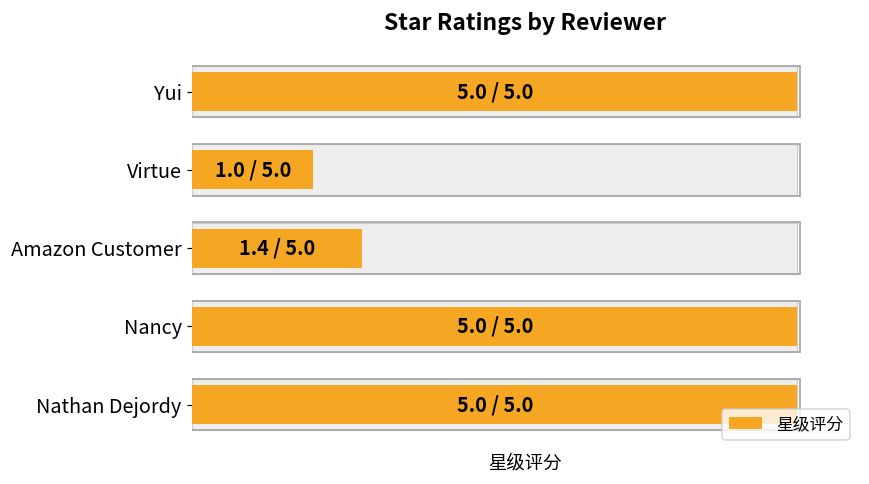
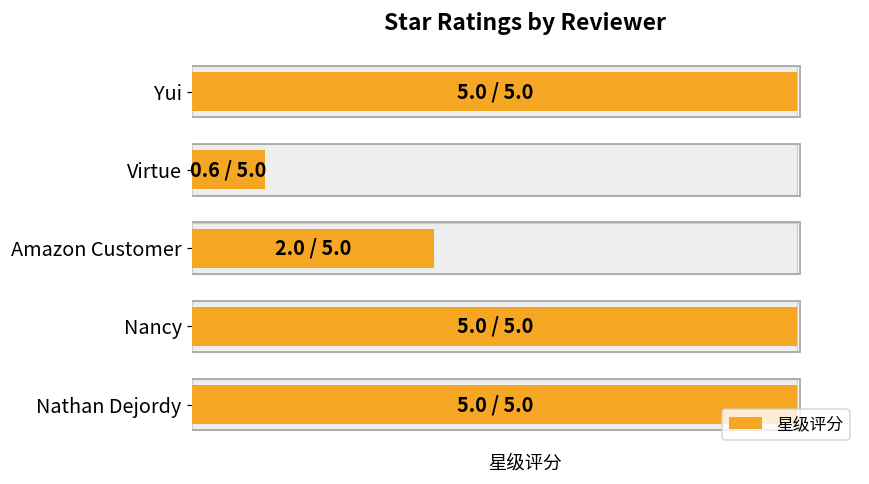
星级评分, Virtue: 1.0 -> 0.6
星级评分, Amazon Customer: 1.4 -> 2.0
